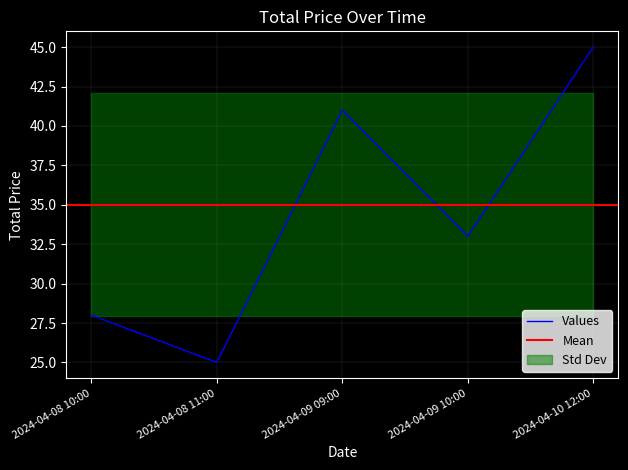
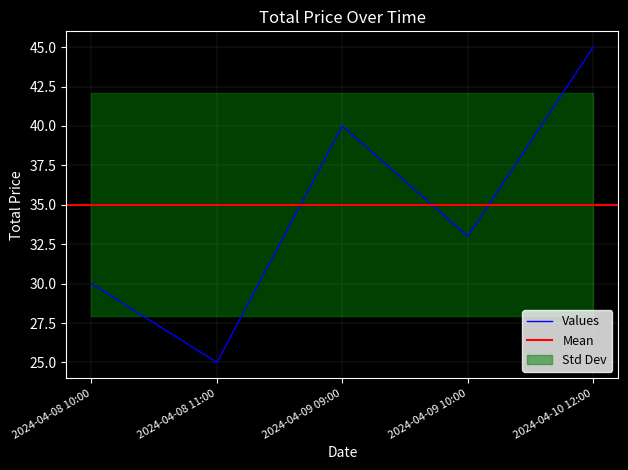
Values, 2024-04-08 10:00: 28 -> 30
Values, 2024-04-09 09:00: 41 -> 40
